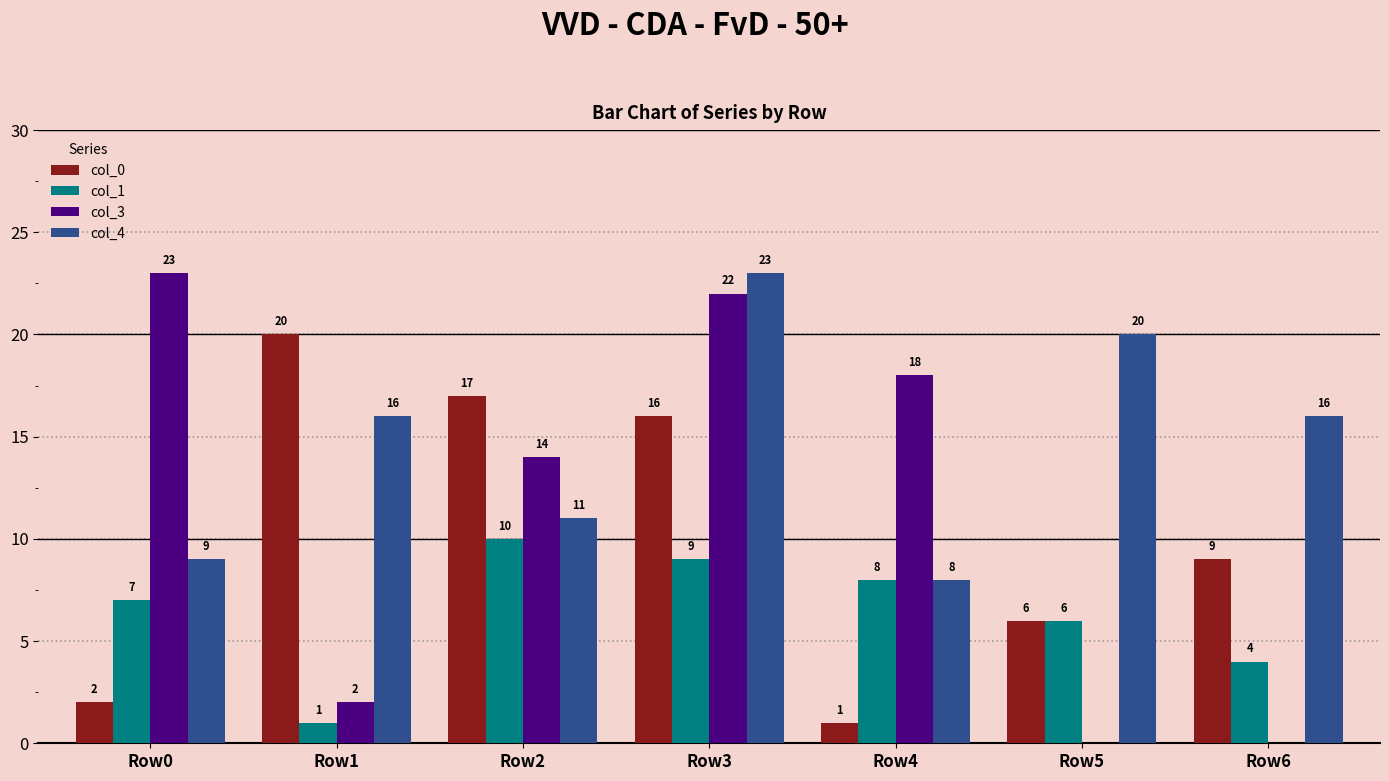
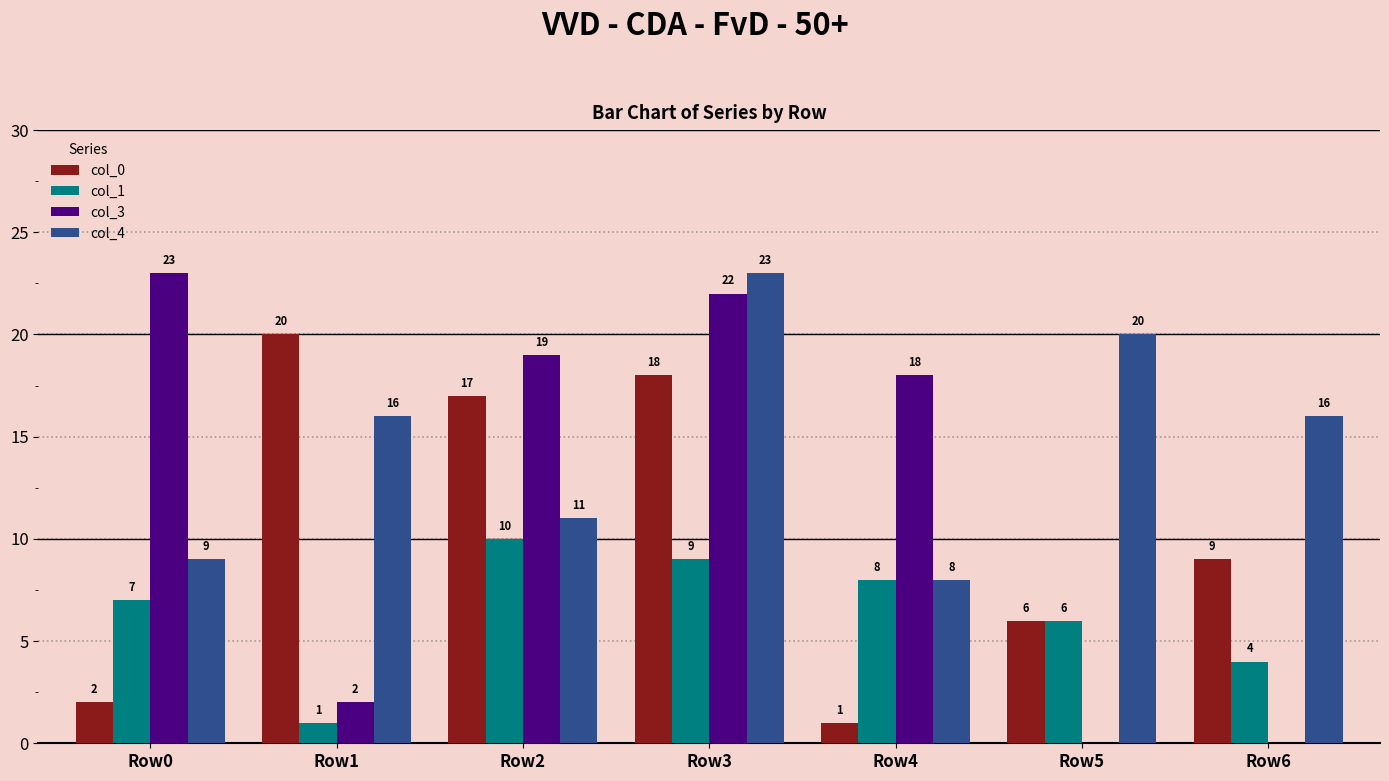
col_3, Row2: 14 -> 19
col_0, Row3: 16 -> 18
